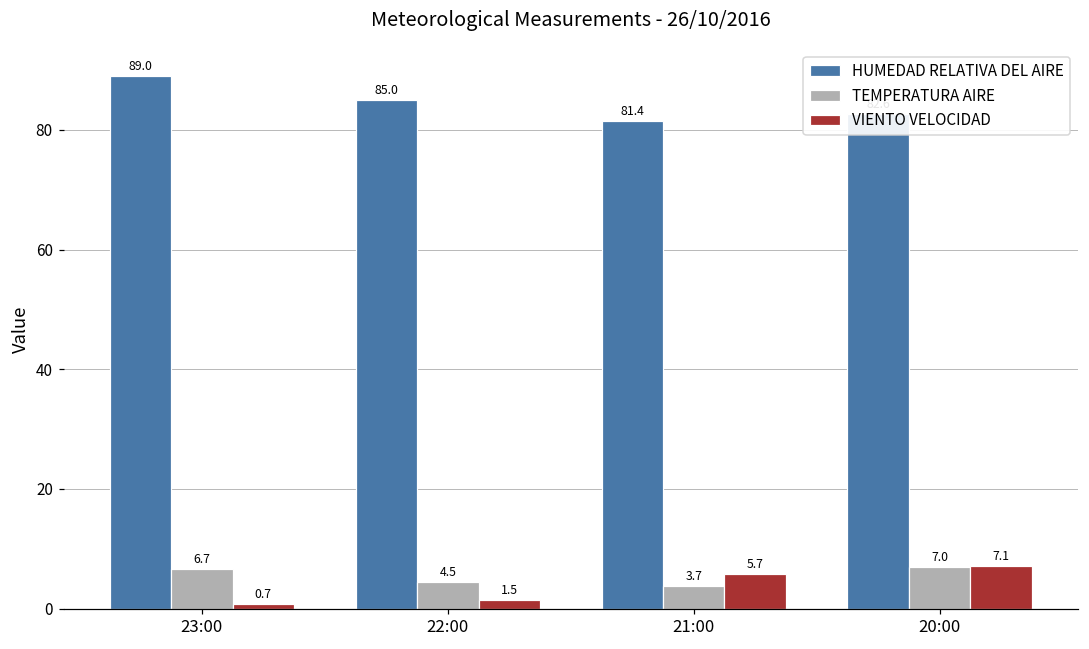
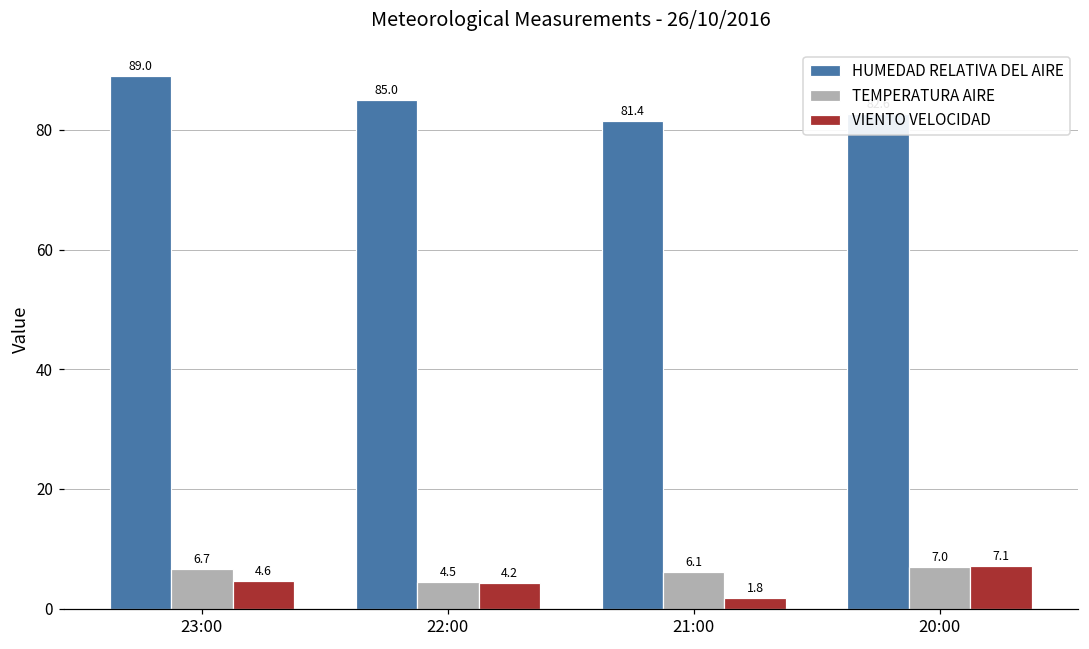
VIENTO VELOCIDAD, 23:00: 0.7 -> 4.6
VIENTO VELOCIDAD, 22:00: 1.5 -> 4.2
TEMPERATURA AIRE, 21:00: 3.7 -> 6.1
VIENTO VELOCIDAD, 21:00: 5.7 -> 1.8
